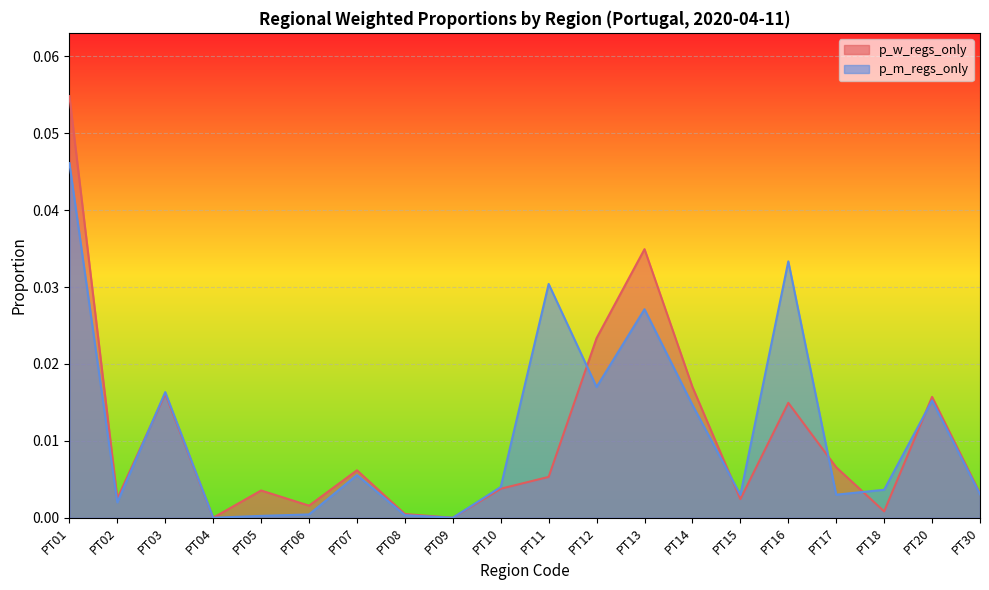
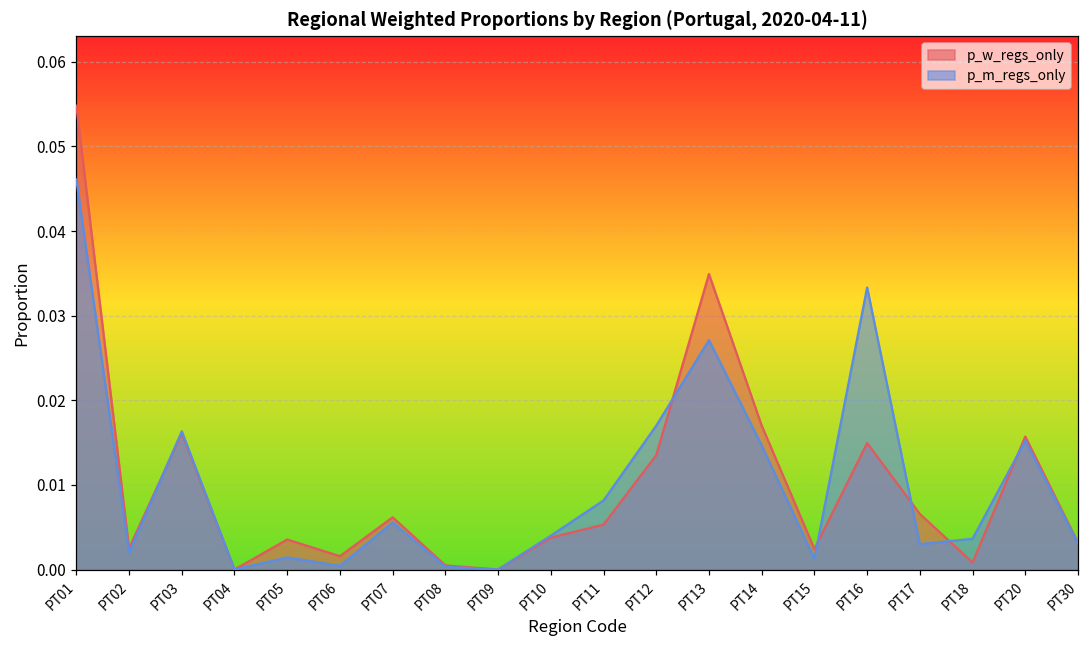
p_m_regs_only, PT05: 0.000 -> 0.001
p_m_regs_only, PT11: 0.030 -> 0.008
p_w_regs_only, PT12: 0.023 -> 0.014
p_m_regs_only, PT15: 0.003 -> 0.001
